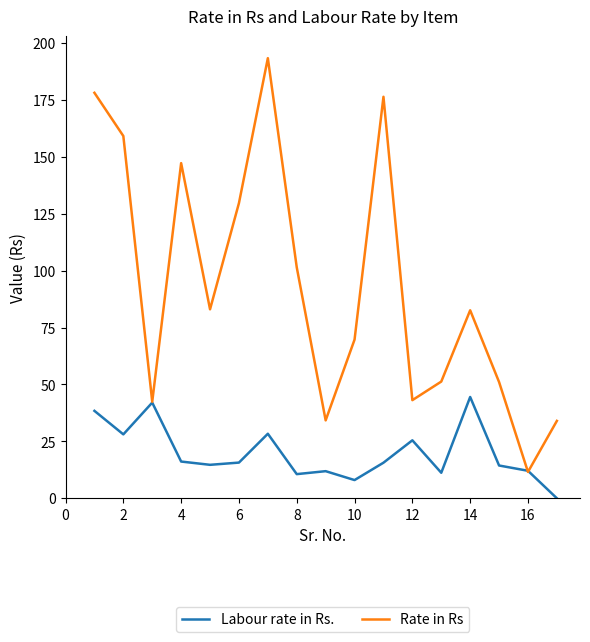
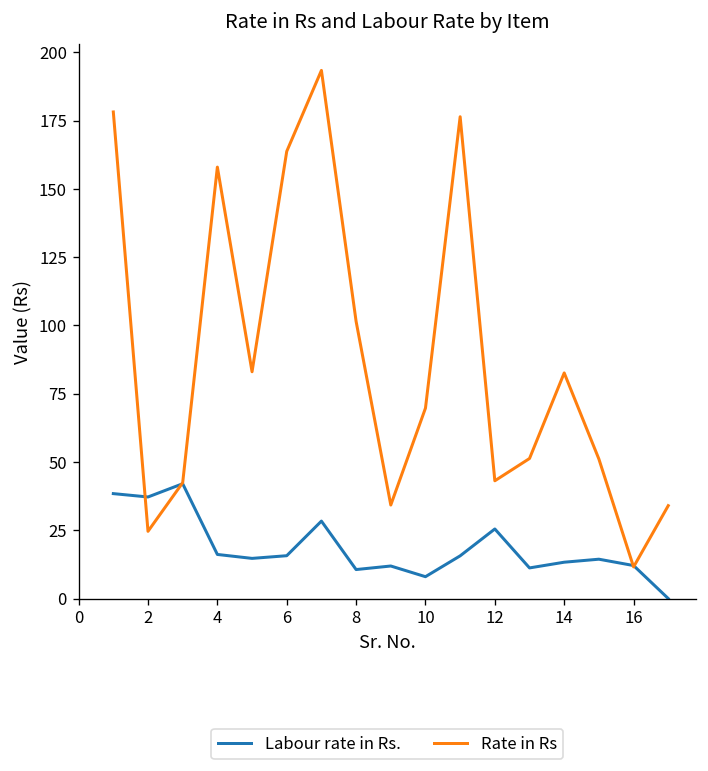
Labour rate in Rs., 2: 28 -> 37
Rate in Rs, 2: 159 -> 25
Rate in Rs, 4: 147 -> 158
Rate in Rs, 6: 130 -> 164
Labour rate in Rs., 14: 45 -> 13
